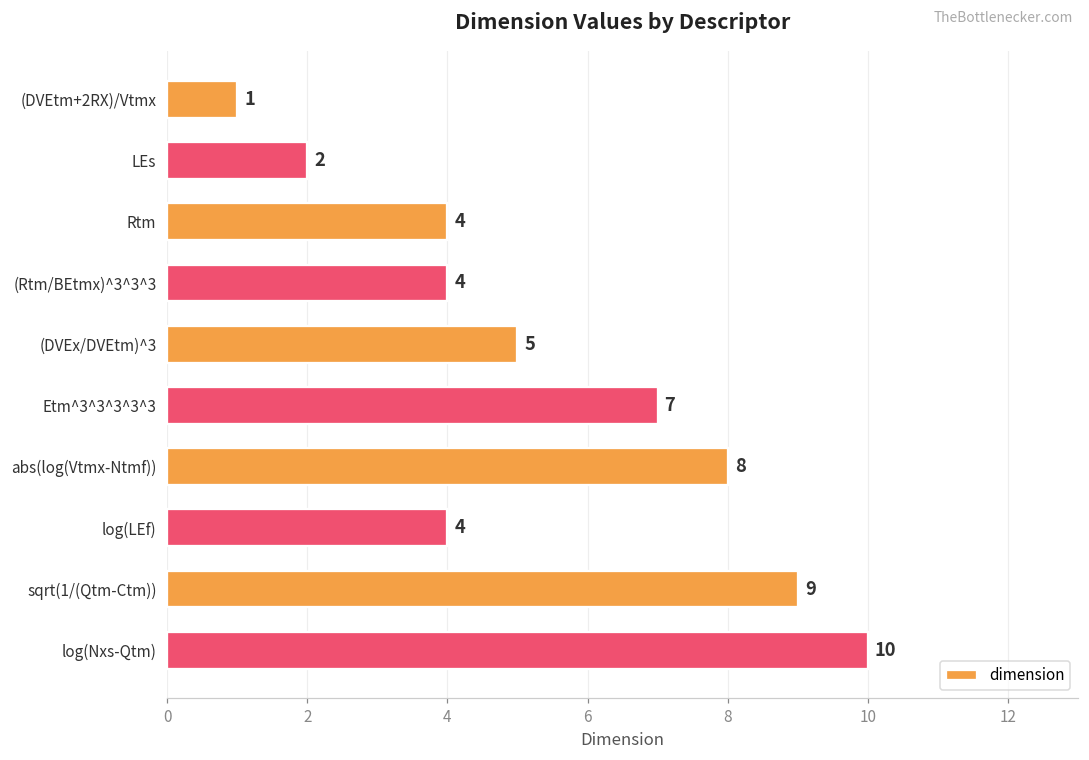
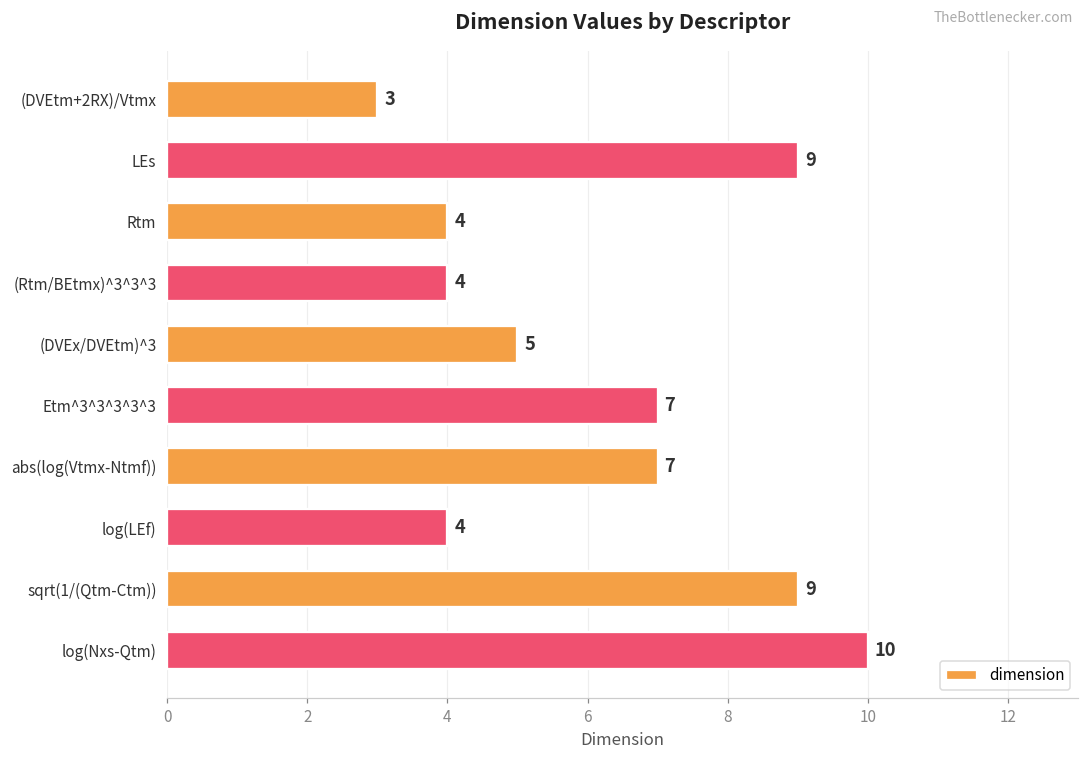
(DVEtm+2RX)/Vtmx: 1 -> 3
LEs: 2 -> 9
abs(log(Vtmx-Ntmf)): 8 -> 7
